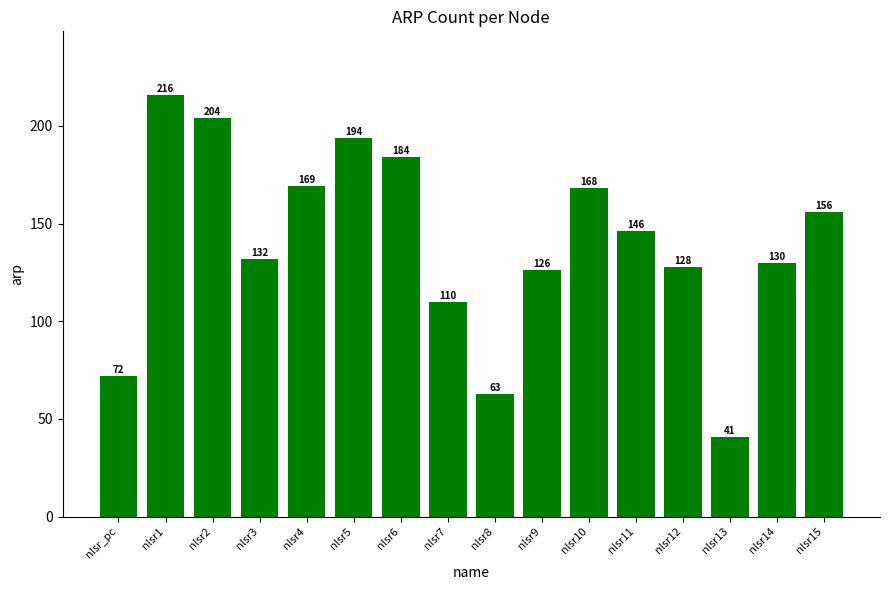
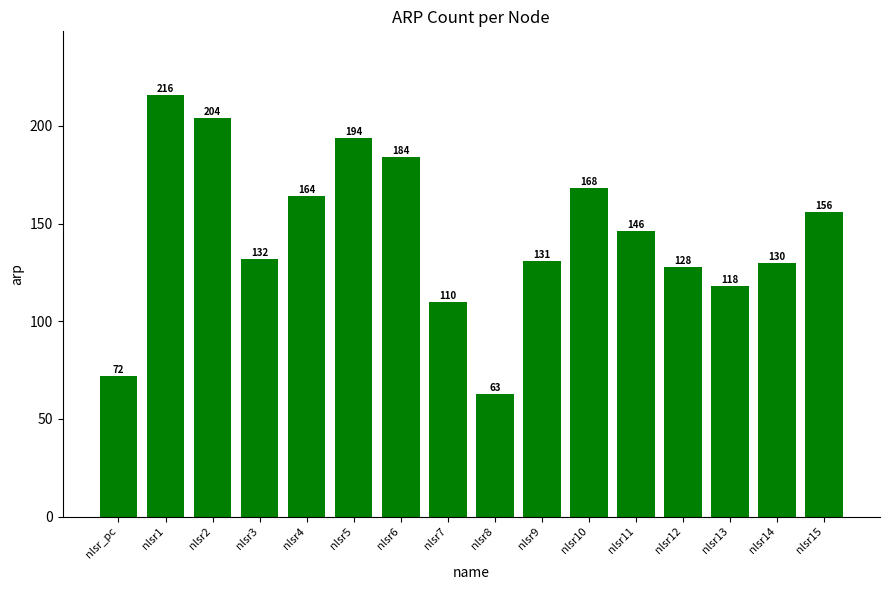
nlsr4: 169 -> 164
nlsr9: 126 -> 131
nlsr13: 41 -> 118
